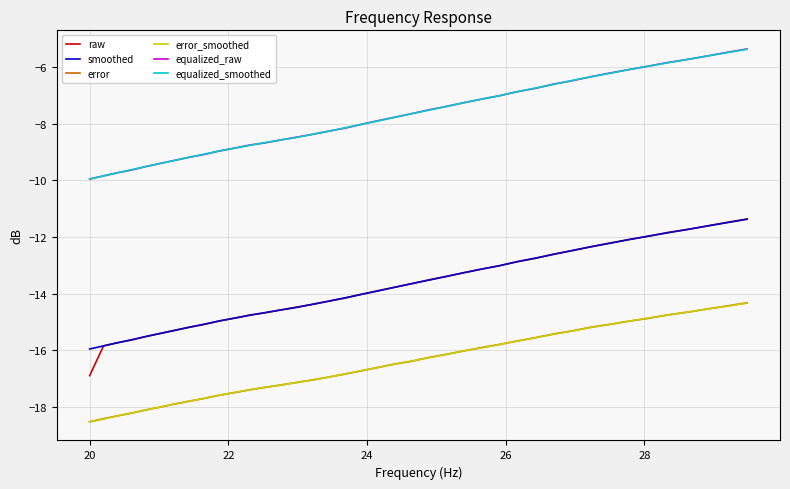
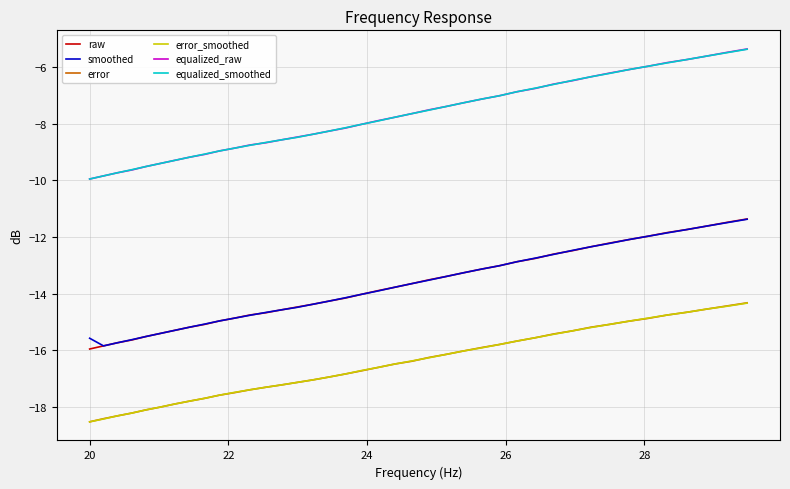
raw, 20: -16.9 -> -16.0
smoothed, 20: -16.0 -> -15.6
